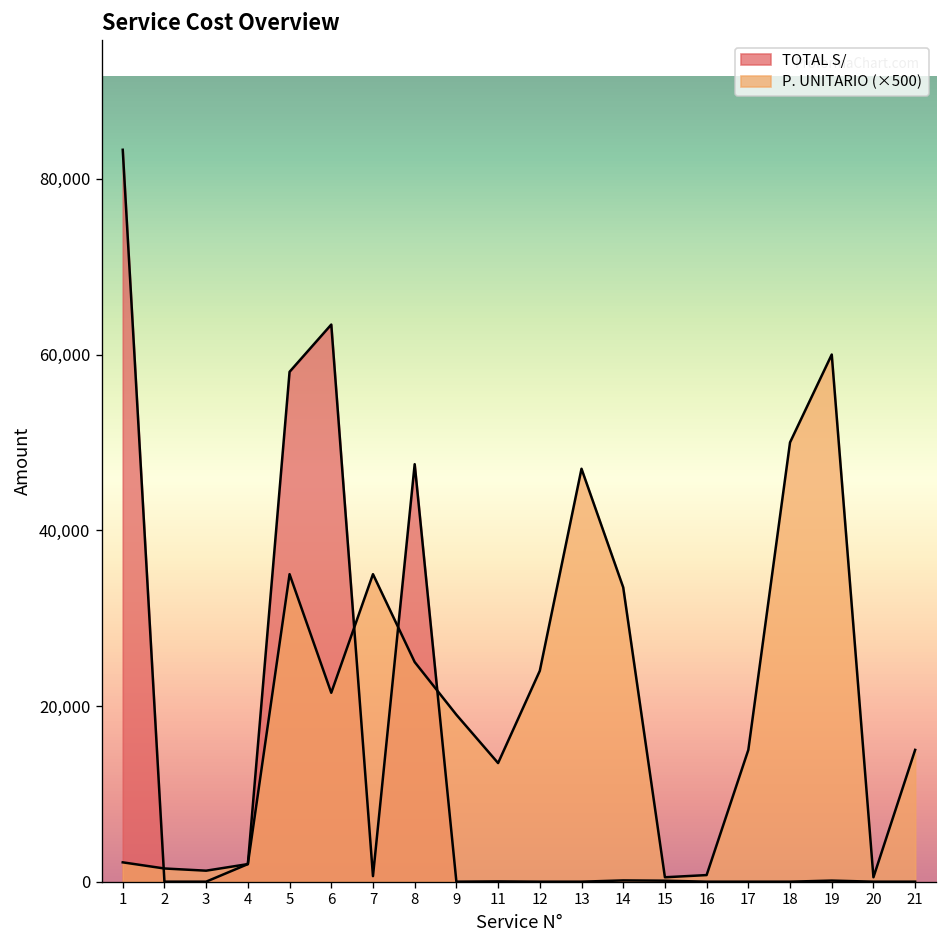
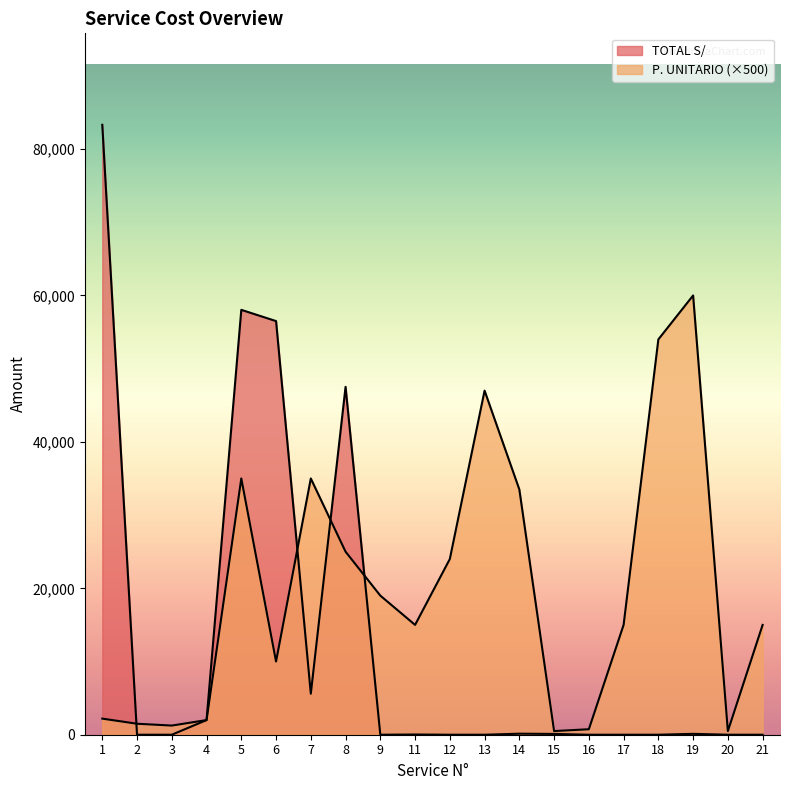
TOTAL S/, 6: 63,000 -> 57,000
P. UNITARIO (×500), 6: 22,000 -> 10,000
TOTAL S/, 7: 1,000 -> 6,000
P. UNITARIO (×500), 11: 14,000 -> 15,000
P. UNITARIO (×500), 18: 50,000 -> 54,000
